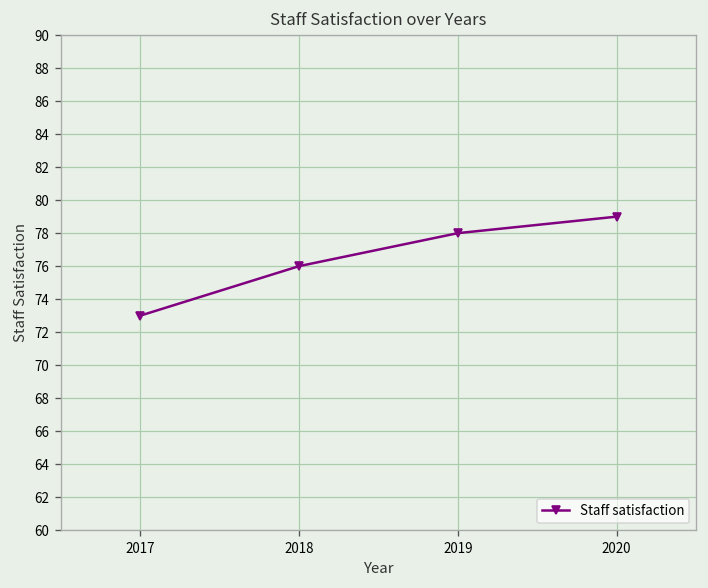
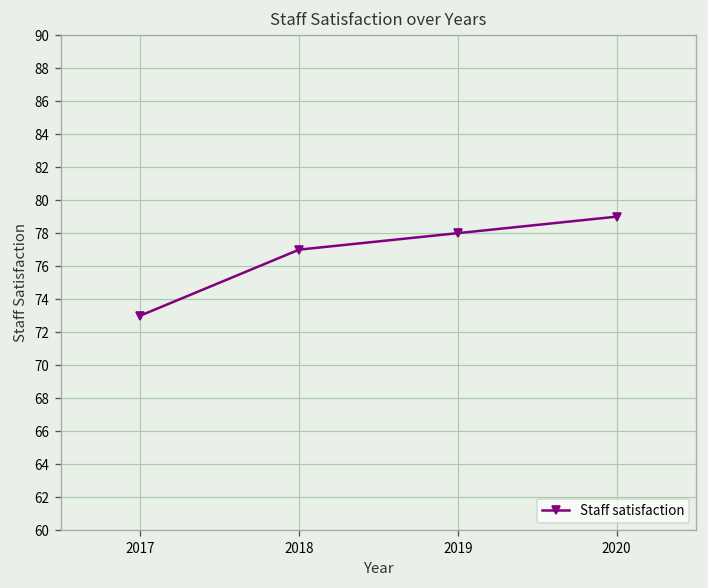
2018: 76 -> 77
